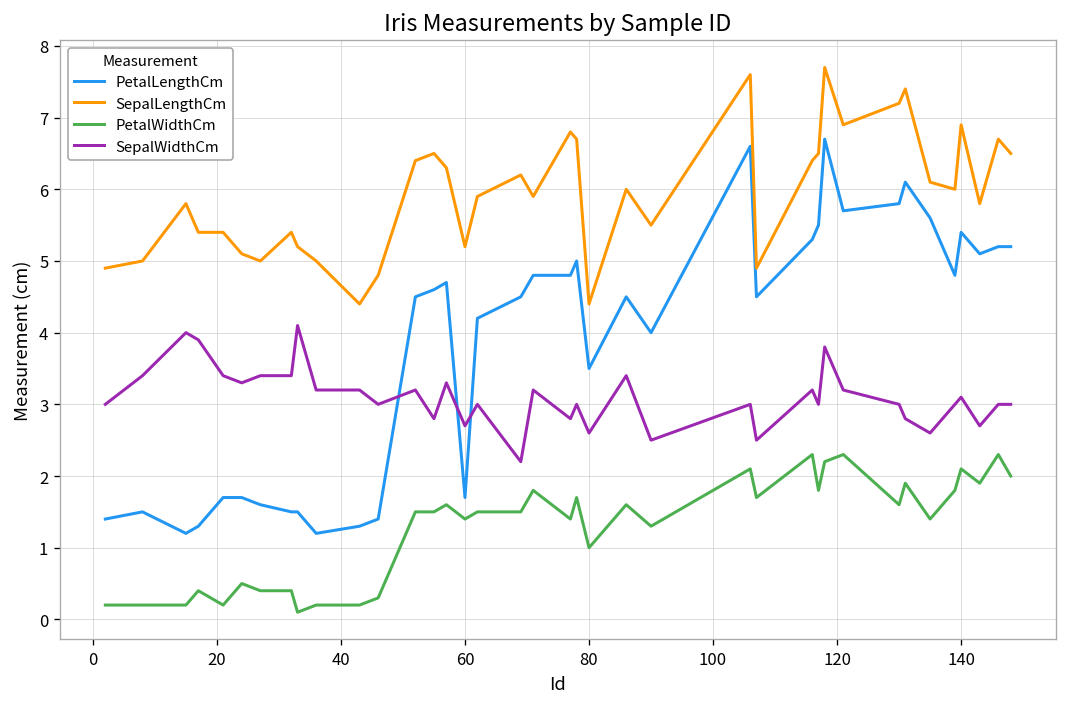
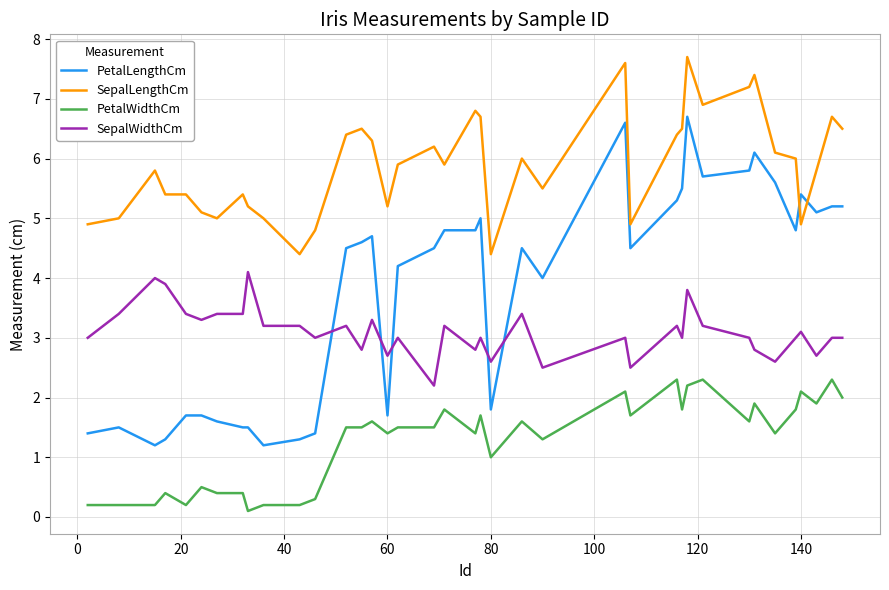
PetalLengthCm, 80: 3.5 -> 1.8
SepalLengthCm, 140: 6.9 -> 4.9
